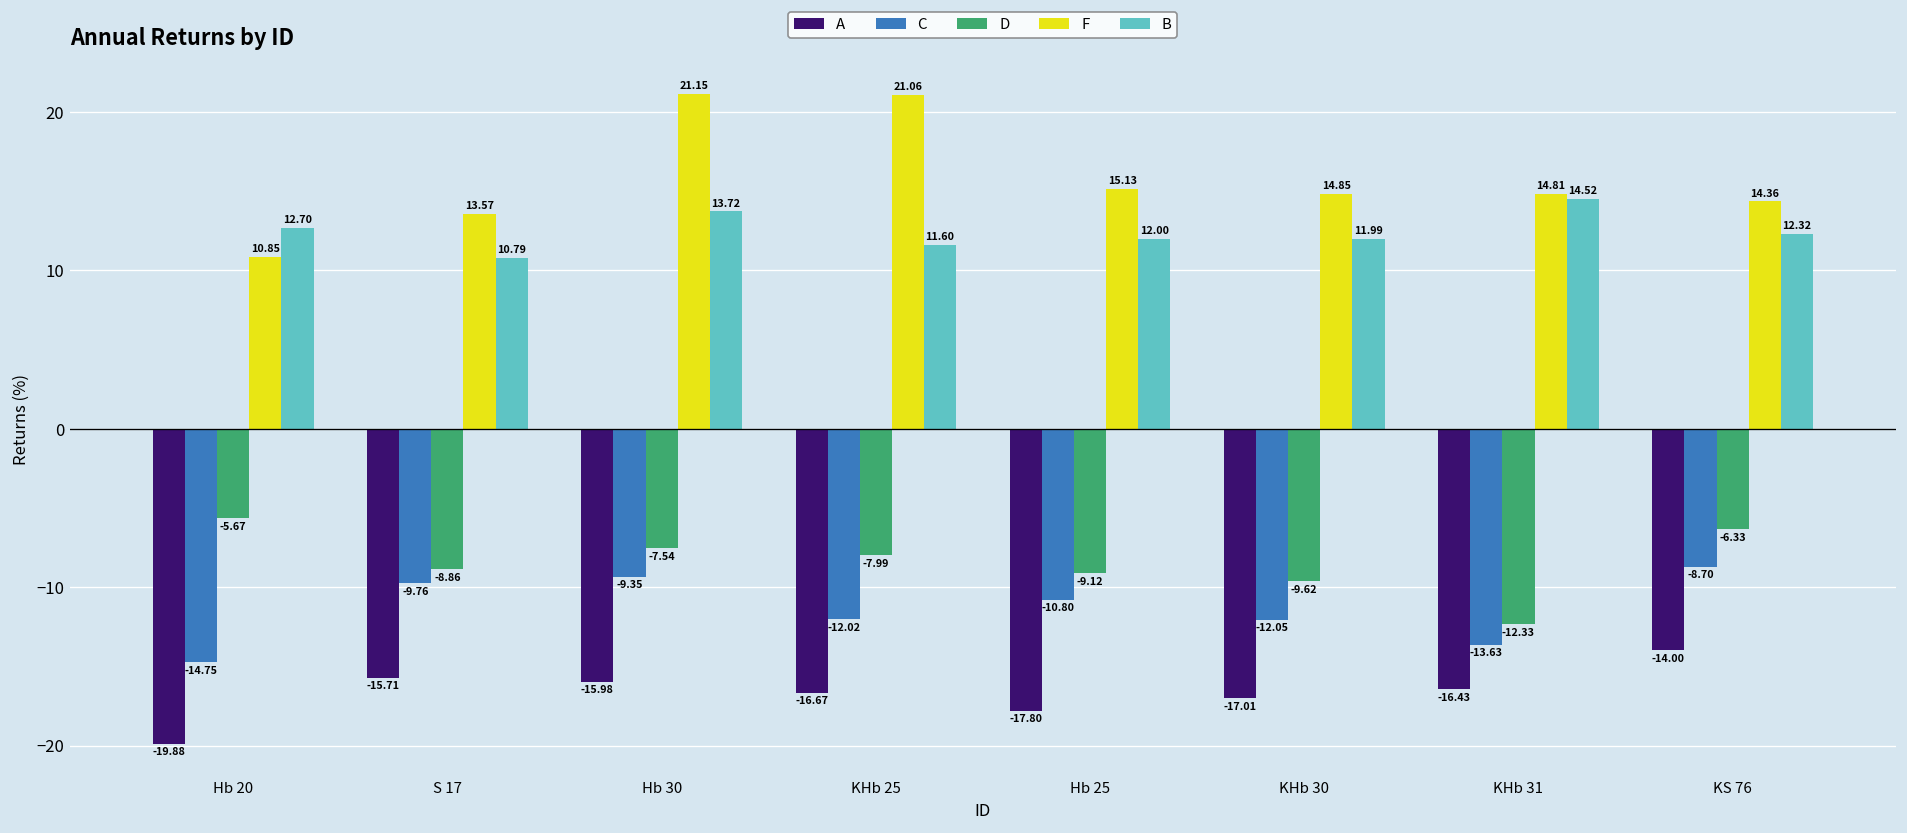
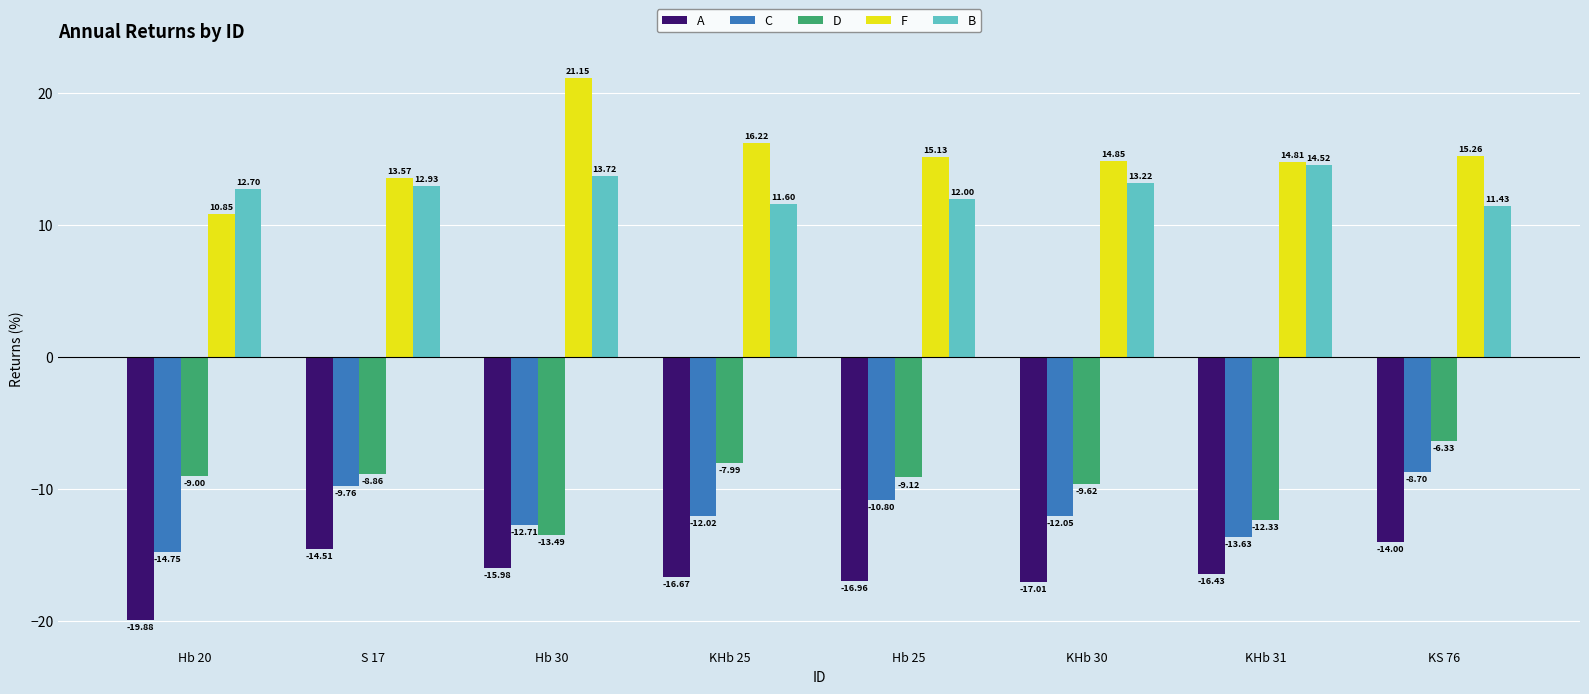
D, Hb 20: -5.67 -> -9.00
A, S 17: -15.71 -> -14.51
B, S 17: 10.79 -> 12.93
C, Hb 30: -9.35 -> -12.71
D, Hb 30: -7.54 -> -13.49
F, KHb 25: 21.06 -> 16.22
A, Hb 25: -17.80 -> -16.96
B, KHb 30: 11.99 -> 13.22
F, KS 76: 14.36 -> 15.26
B, KS 76: 12.32 -> 11.43
